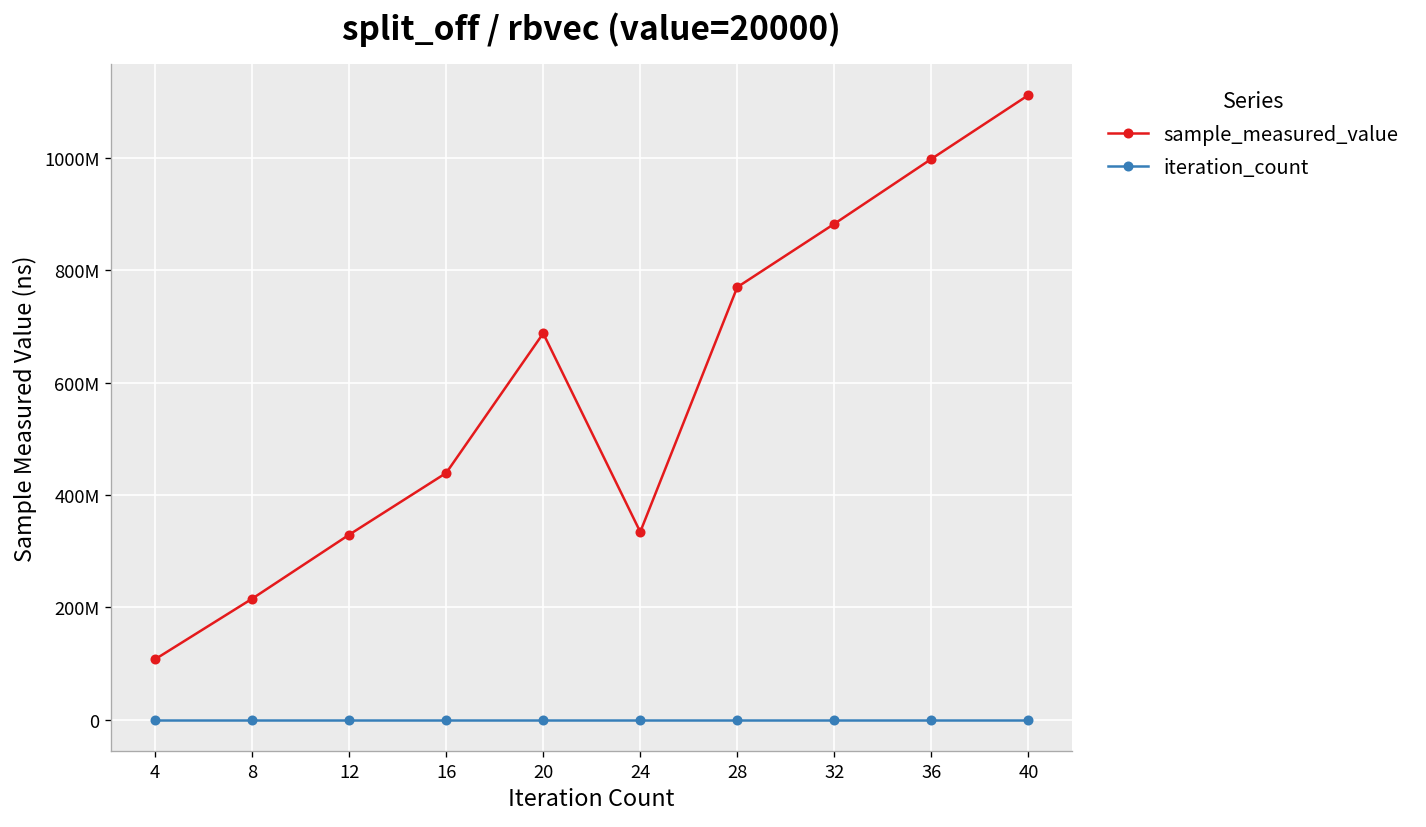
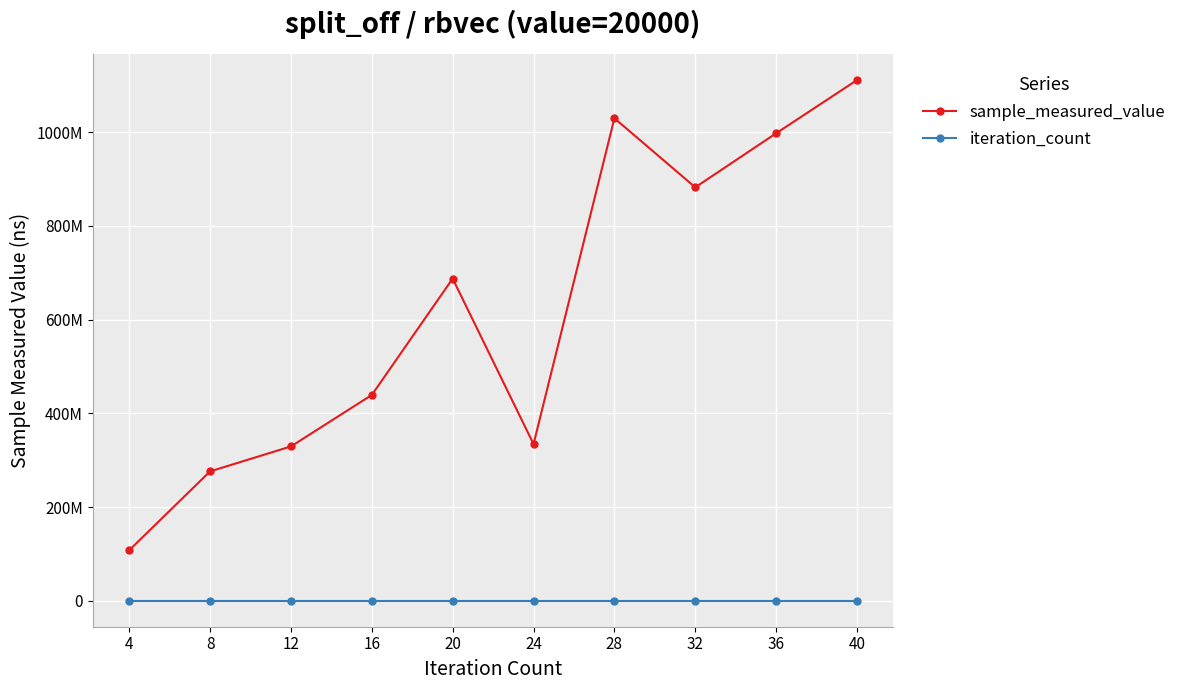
sample_measured_value, 8: 220000000 -> 280000000
sample_measured_value, 28: 770000000 -> 1030000000
